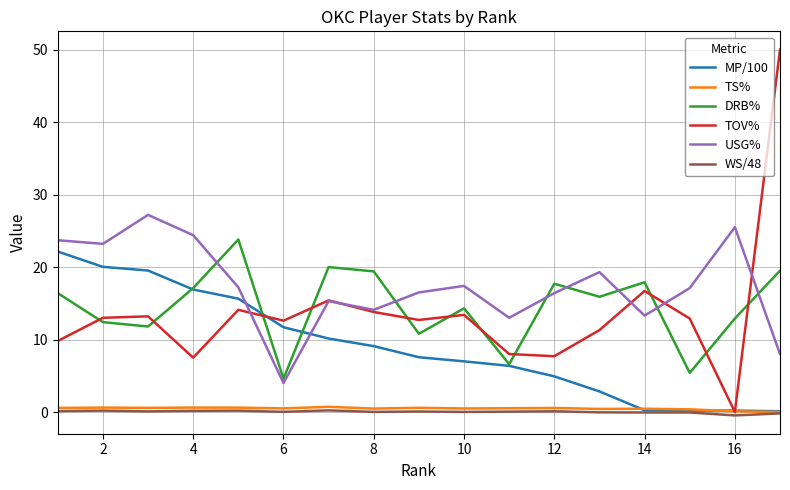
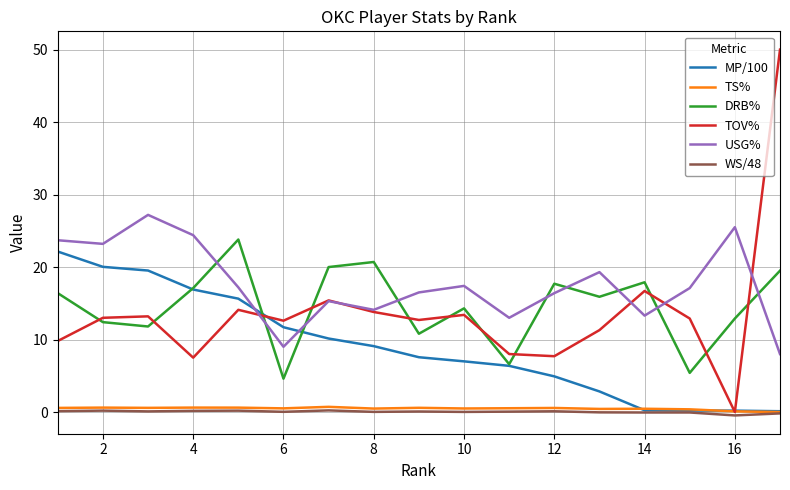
USG%, 6: 4 -> 9
DRB%, 8: 19 -> 21
